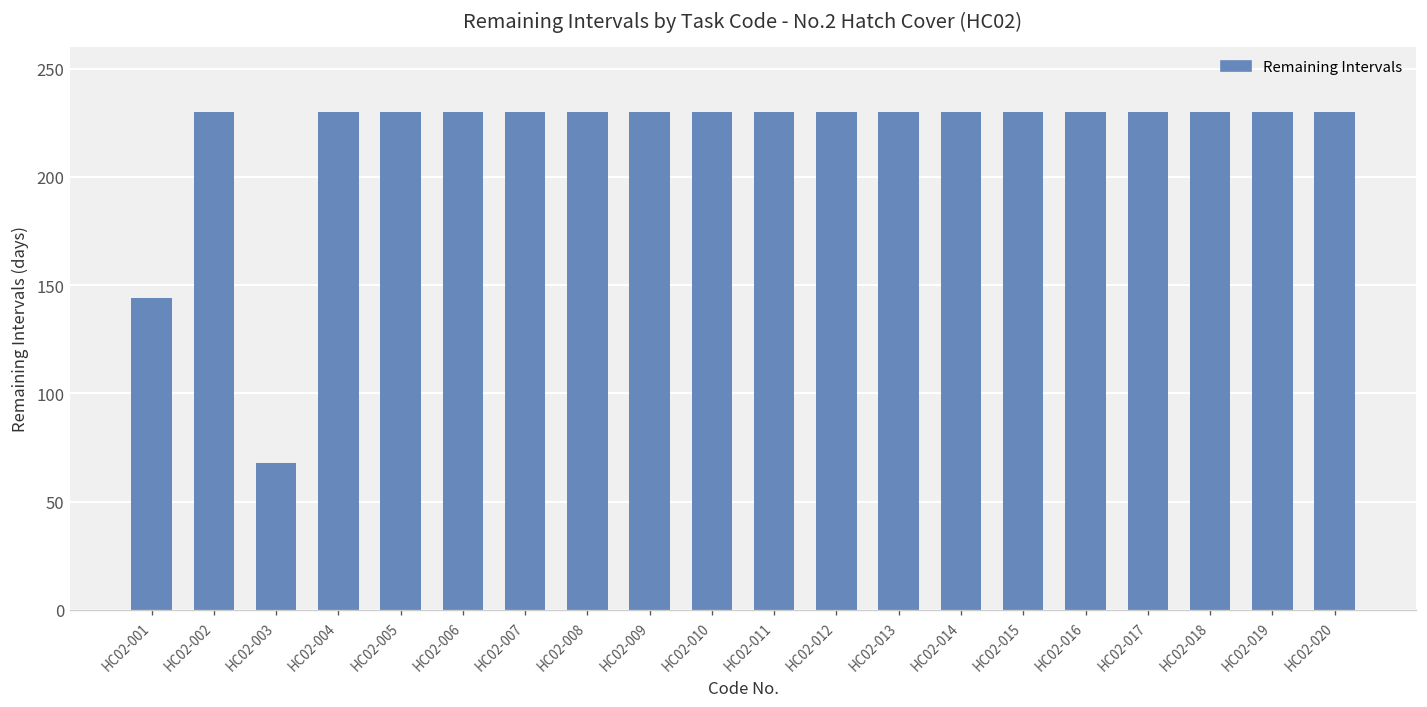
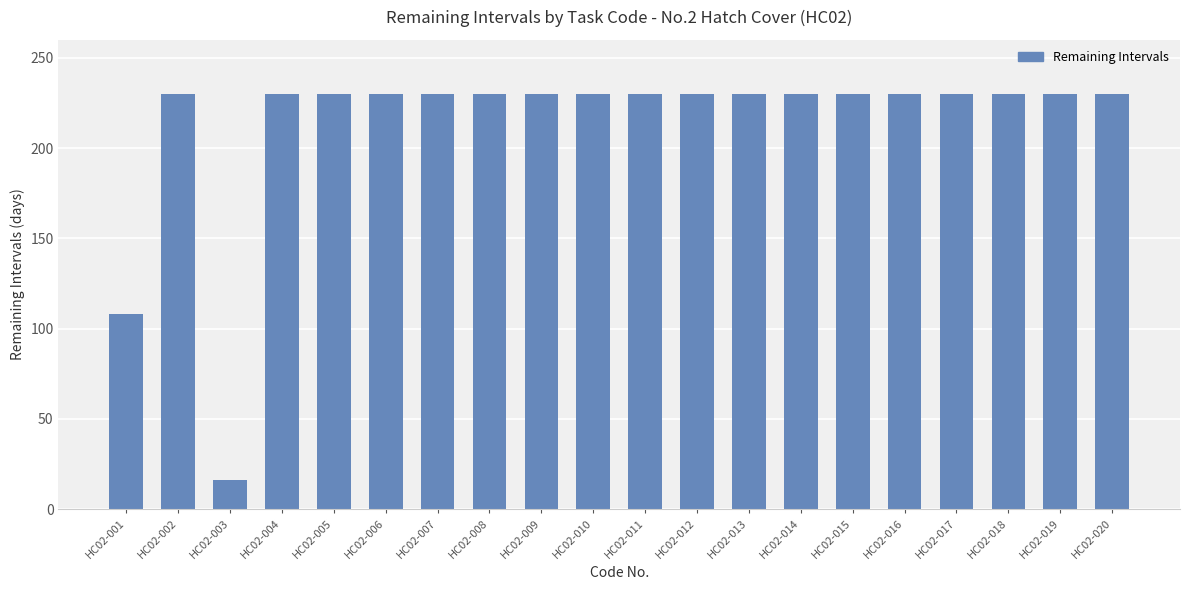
HC02-001: 144 -> 108
HC02-003: 68 -> 16
